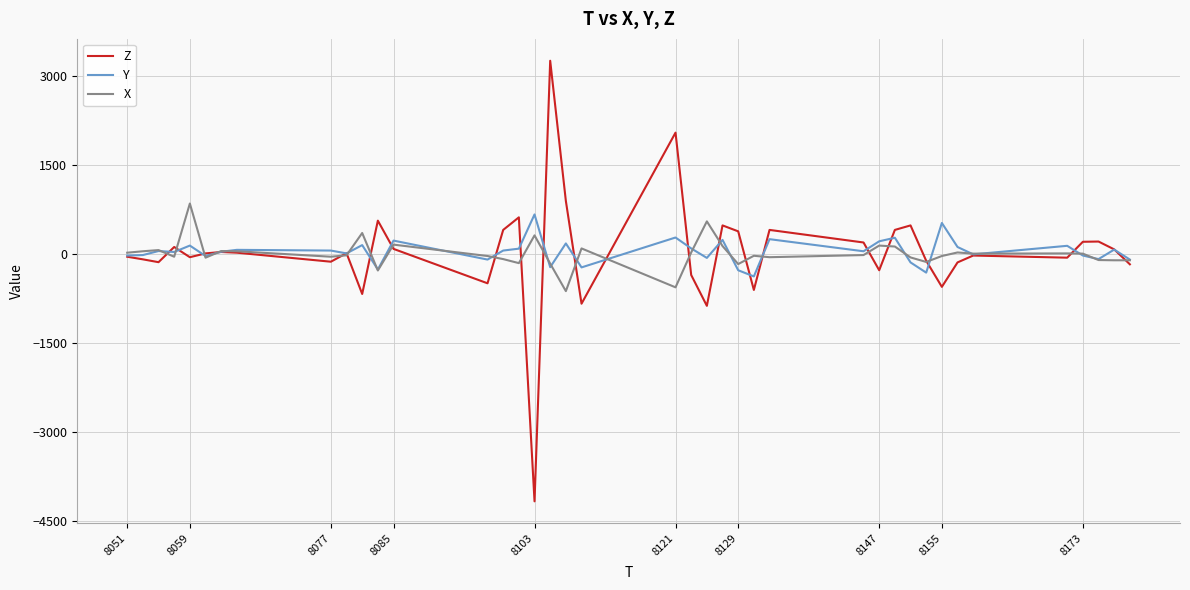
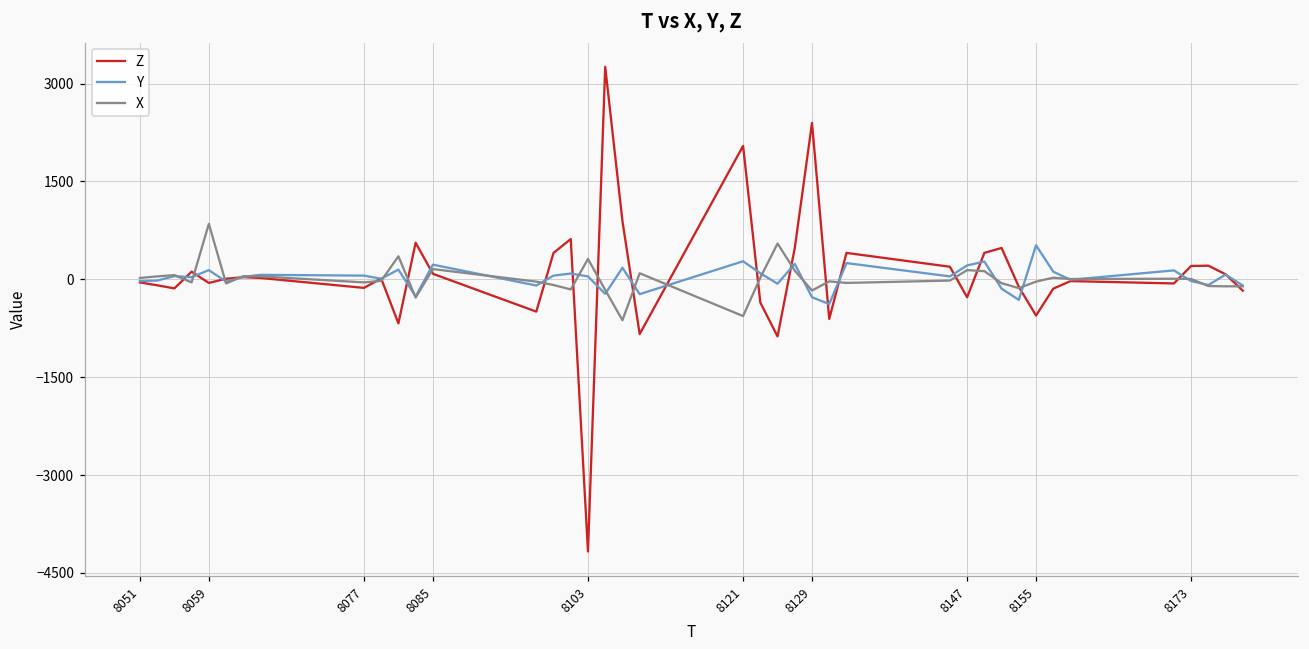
Y, 8103: 700 -> 0
Z, 8129: 400 -> 2400
